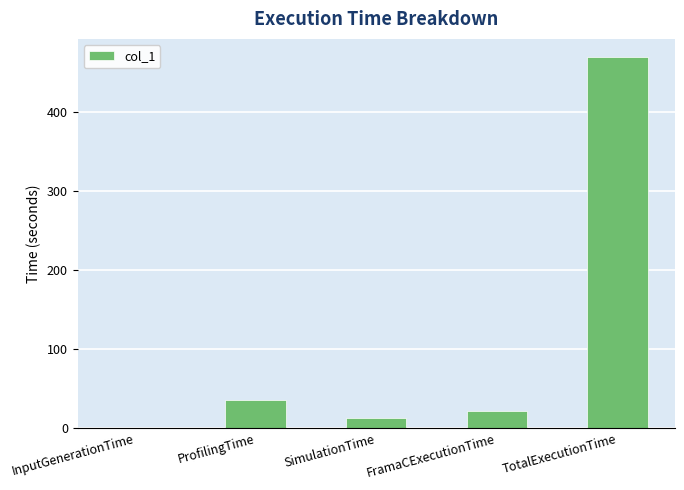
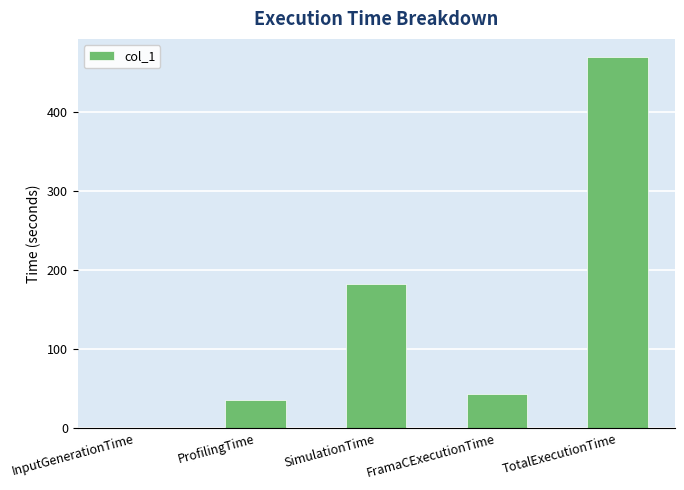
SimulationTime: 10 -> 180
FramaCExecutionTime: 20 -> 40
